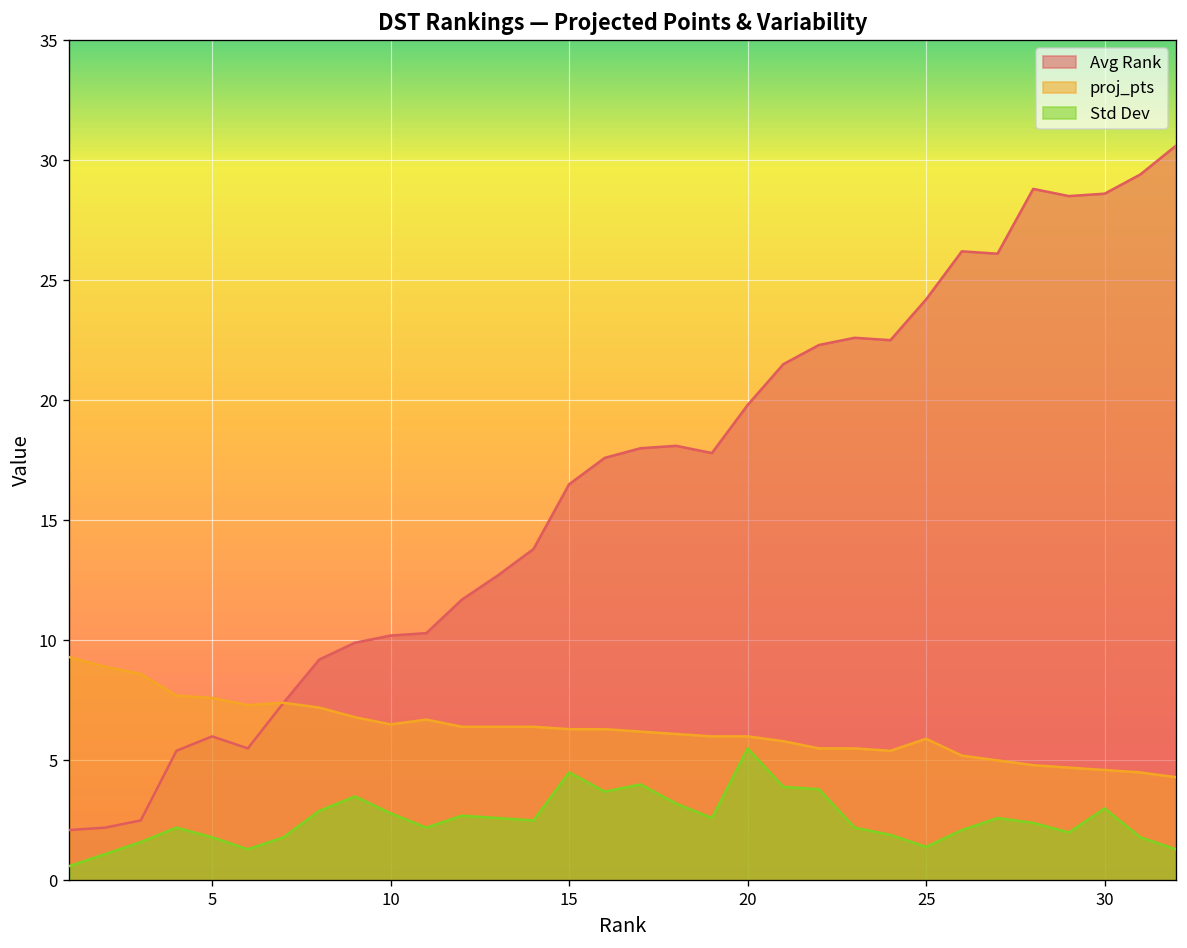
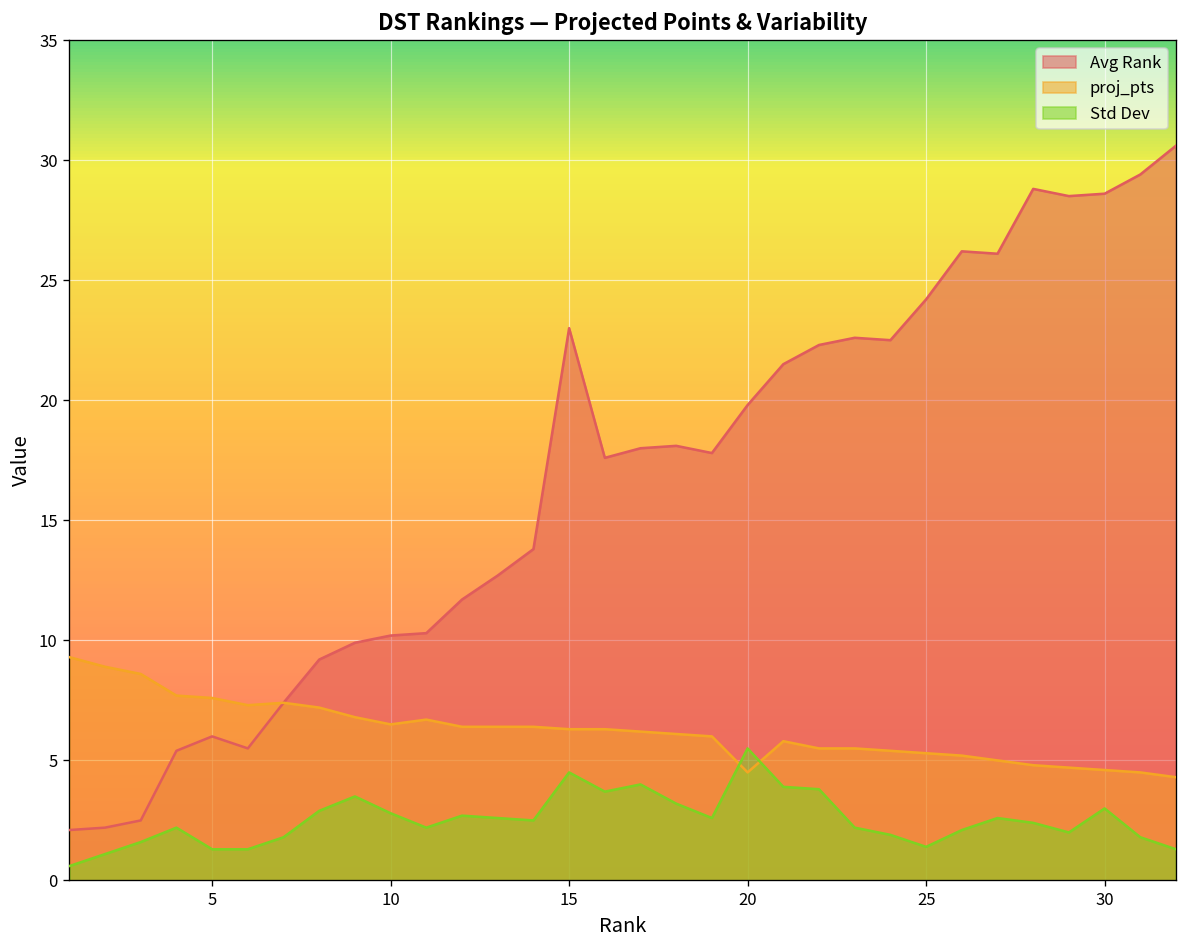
Std Dev, 5: 1.8 -> 1.3
Avg Rank, 15: 16.5 -> 23.0
proj_pts, 20: 6.0 -> 4.5
proj_pts, 25: 5.9 -> 5.3
